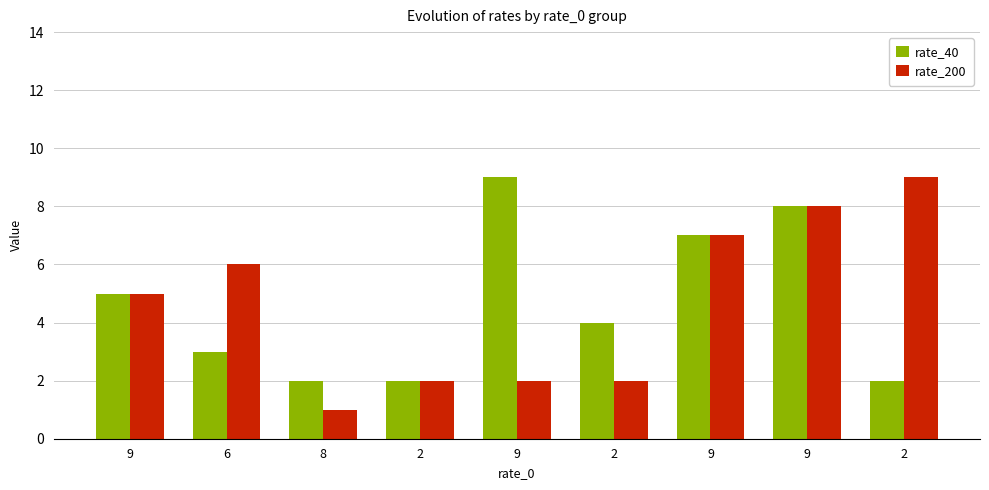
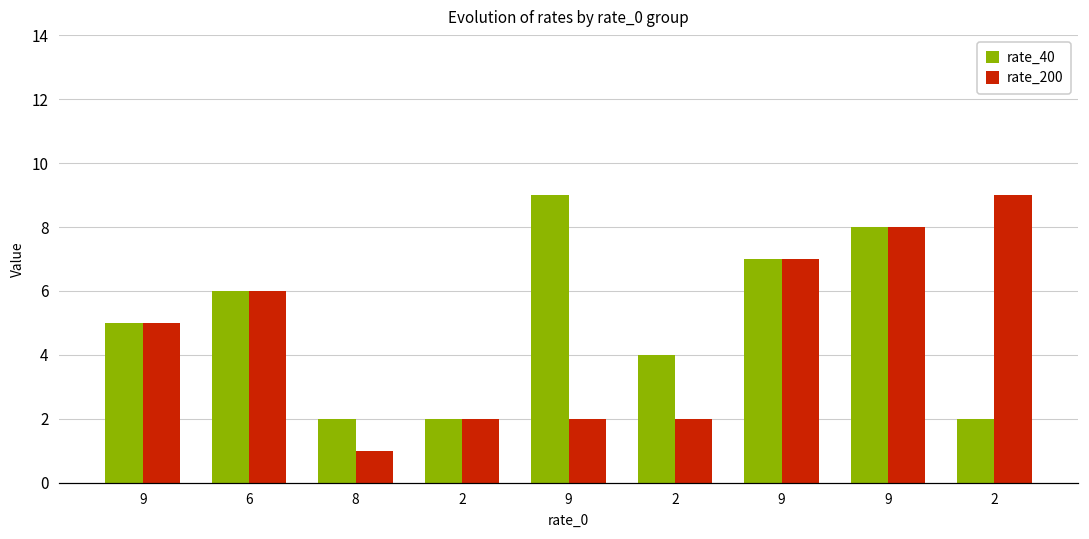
rate_40, 6: 3 -> 6
